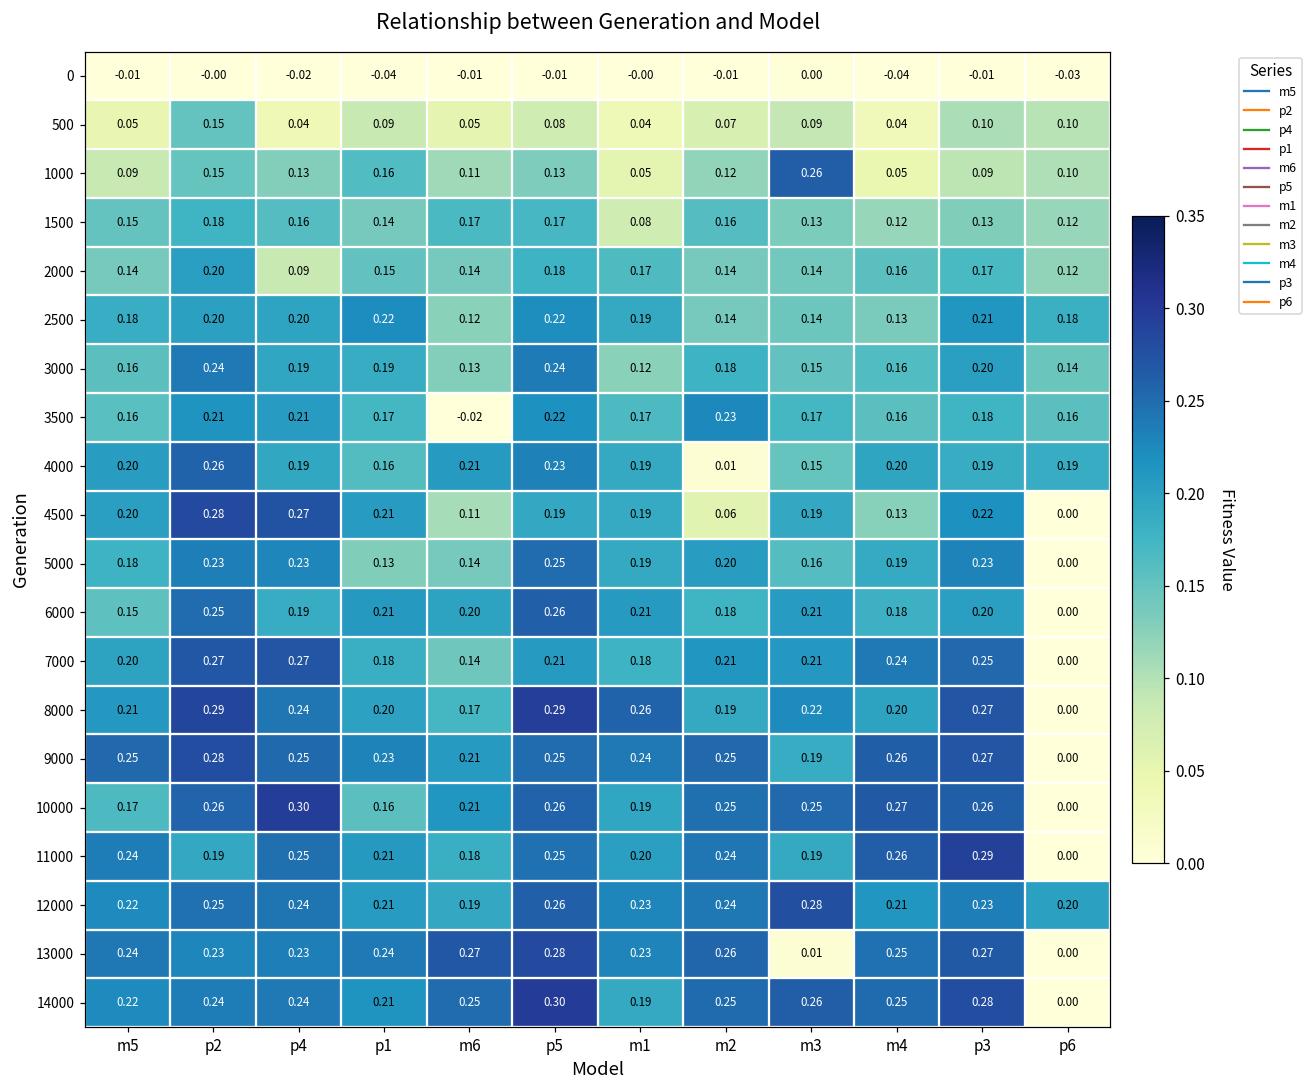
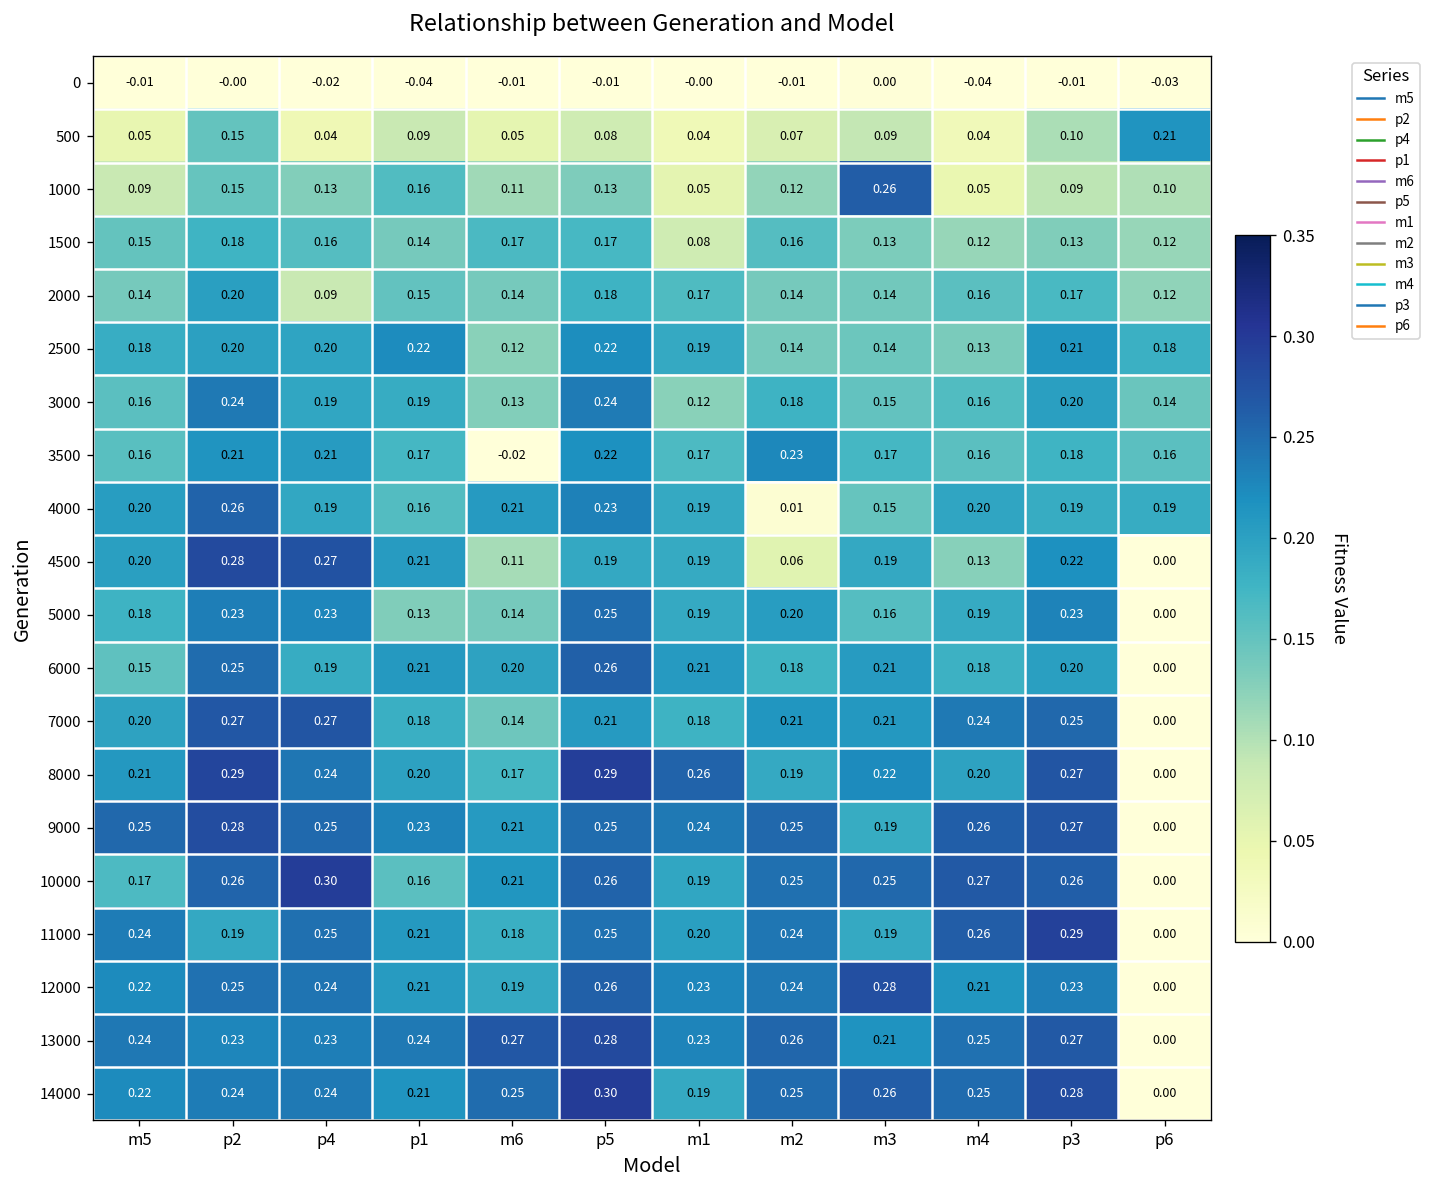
500, p6: 0.10 -> 0.21
12000, p6: 0.20 -> 0.00
13000, m3: 0.01 -> 0.21
